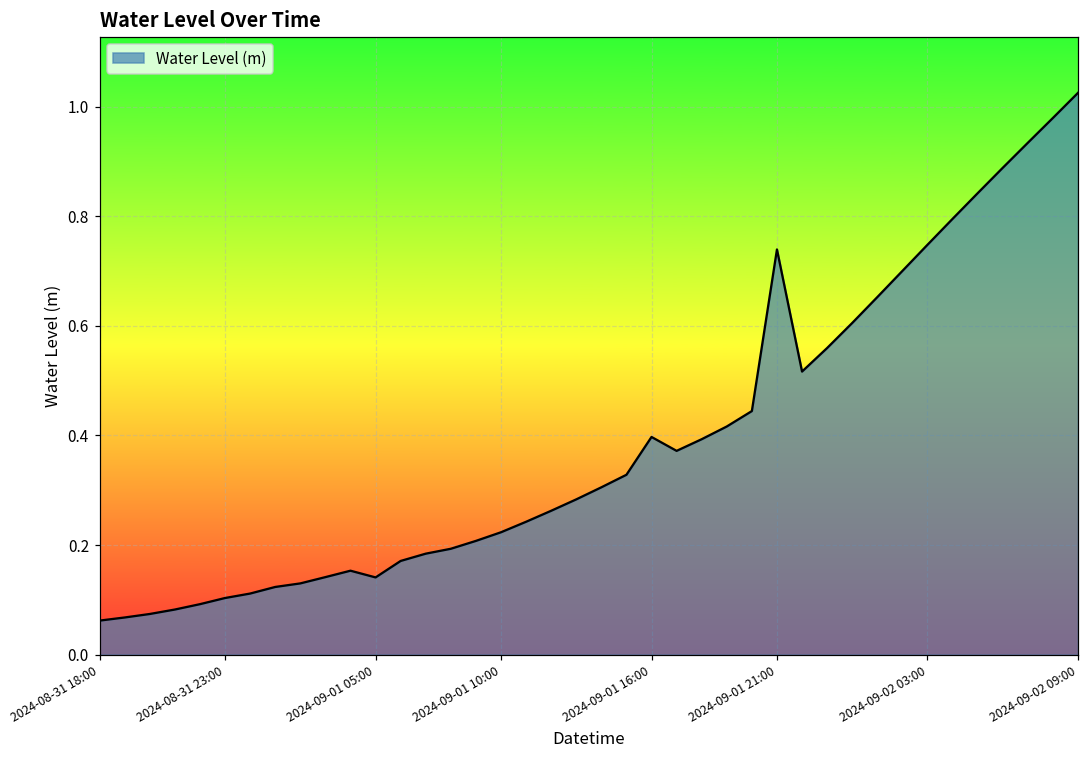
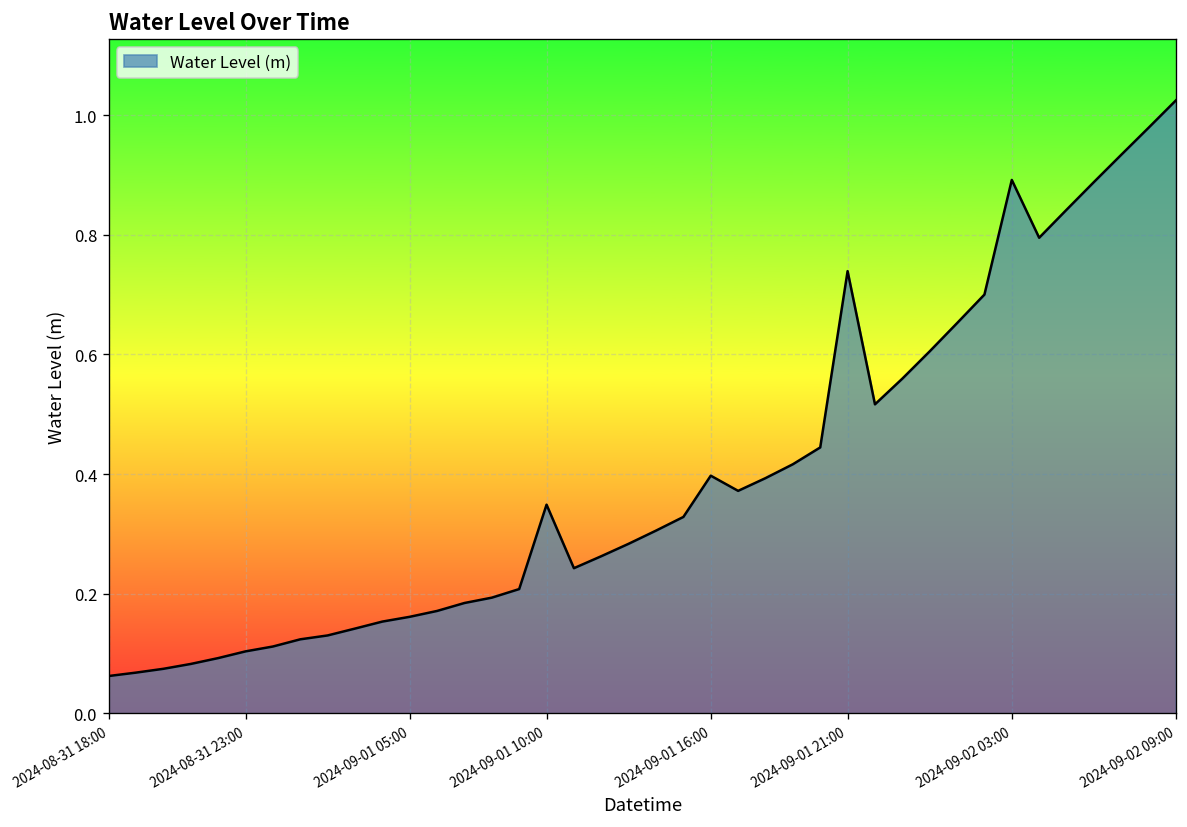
2024-09-01 05:00: 0.14 -> 0.16
2024-09-01 10:00: 0.22 -> 0.35
2024-09-02 03:00: 0.75 -> 0.89
